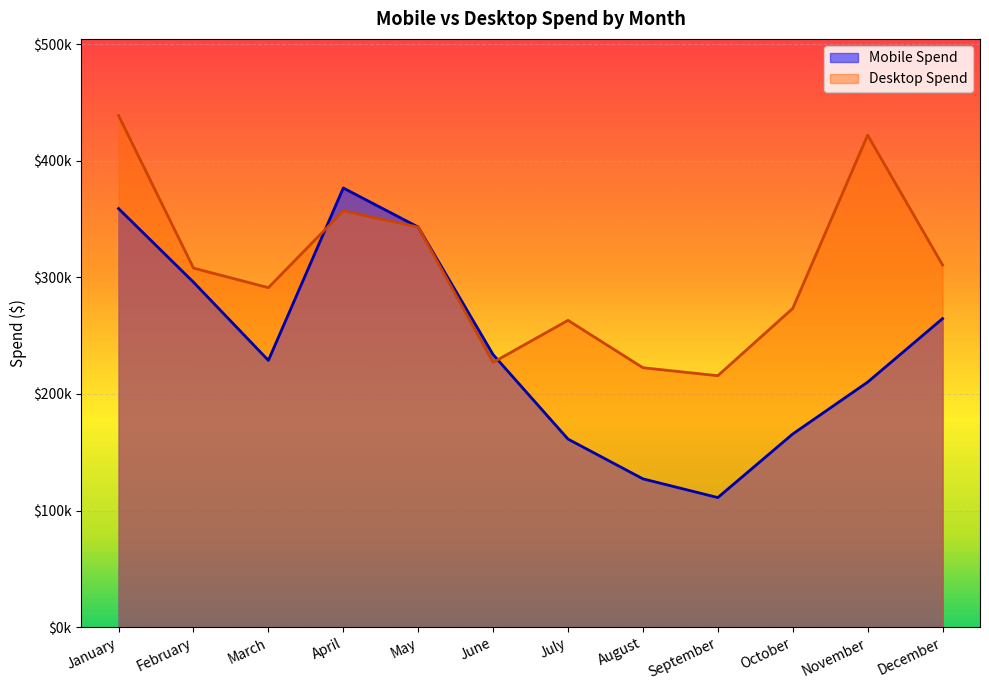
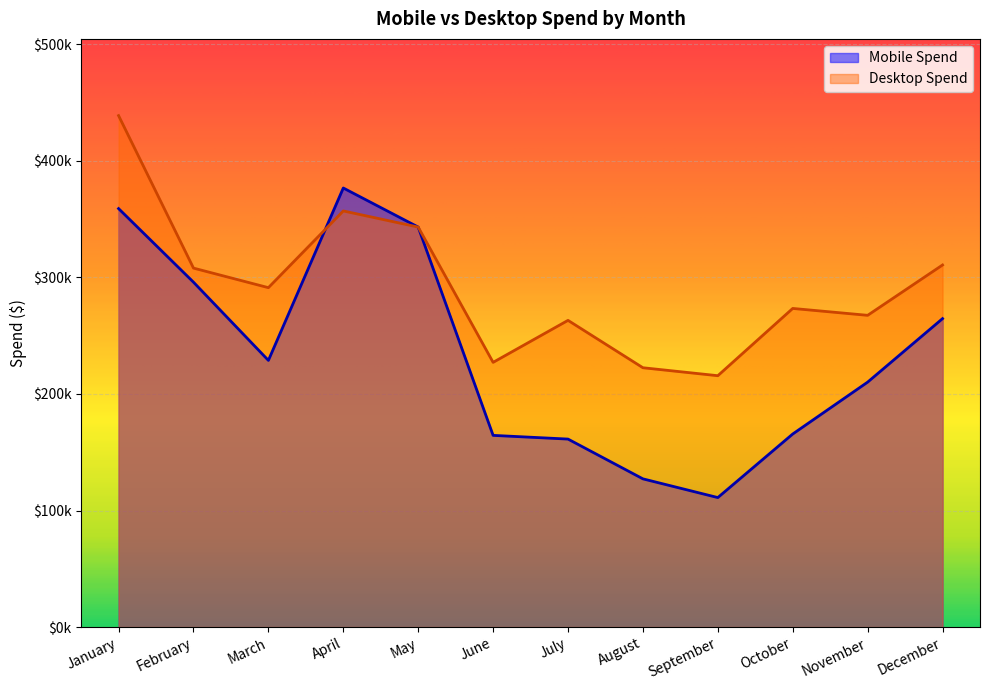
Mobile Spend, June: $234000 -> $164000
Desktop Spend, November: $422000 -> $268000
